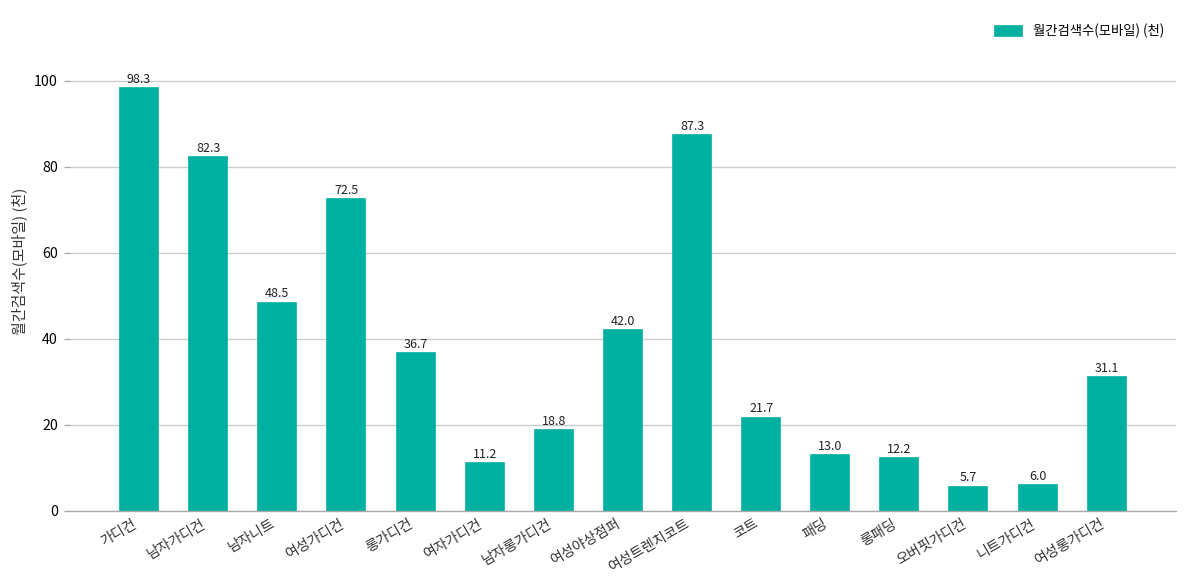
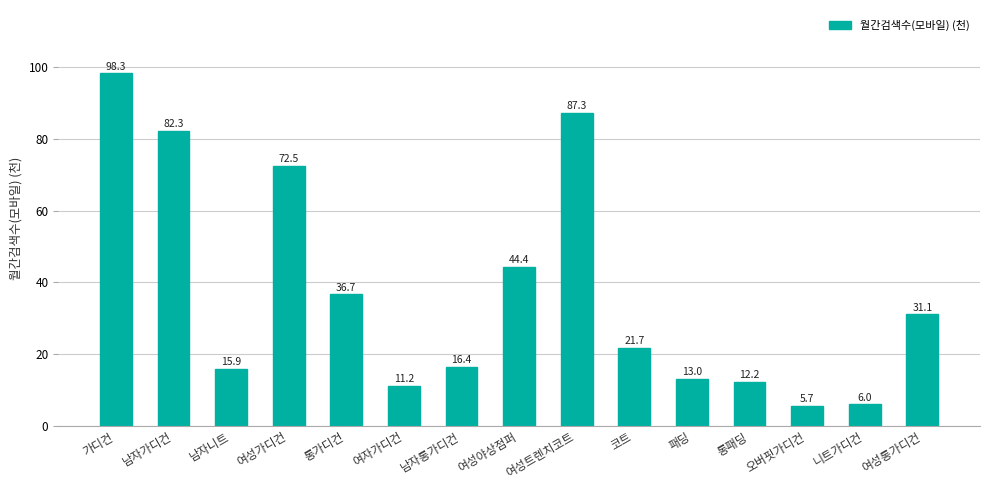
남자니트: 48.5 -> 15.9
남자롱가디건: 18.8 -> 16.4
여성야상점퍼: 42.0 -> 44.4
